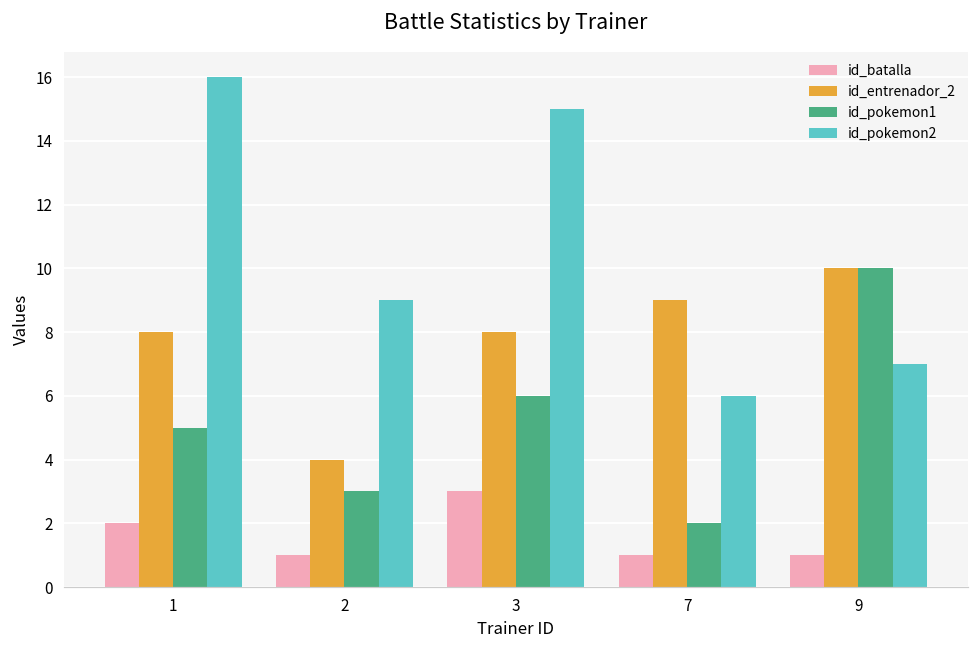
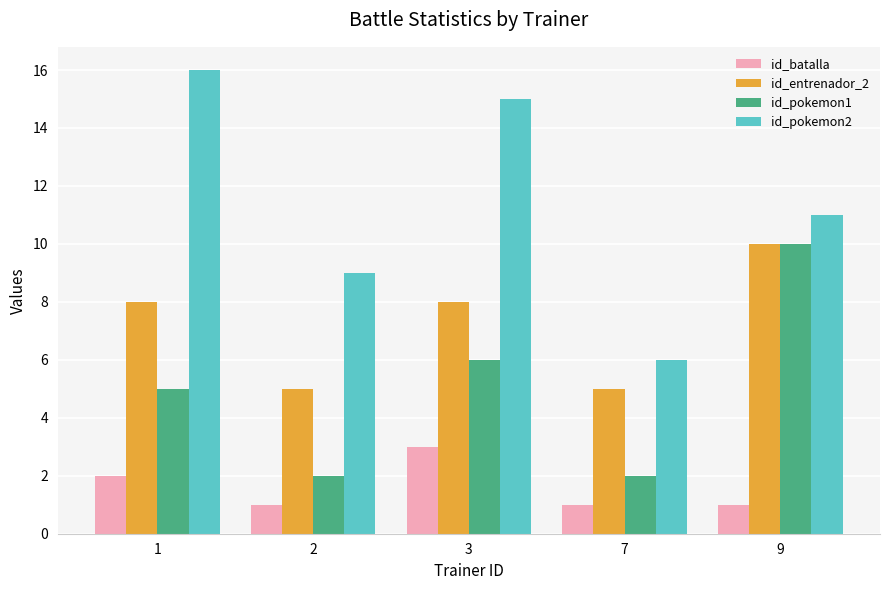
id_entrenador_2, 2: 4 -> 5
id_pokemon1, 2: 3 -> 2
id_entrenador_2, 7: 9 -> 5
id_pokemon2, 9: 7 -> 11
